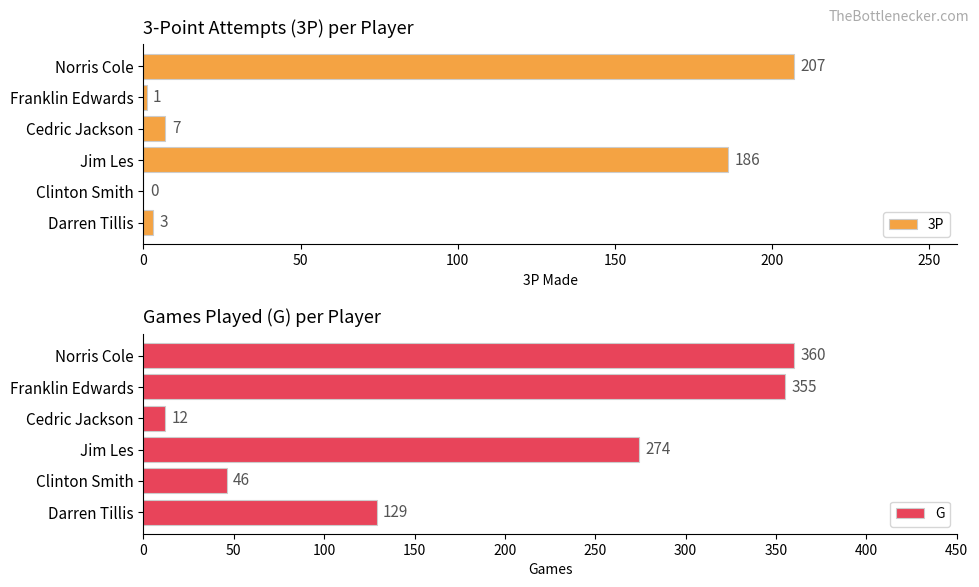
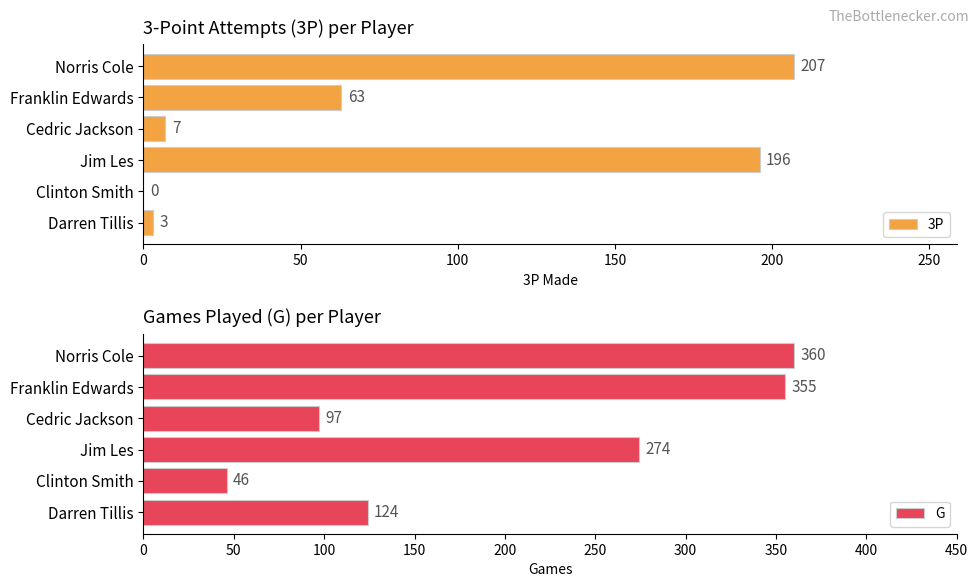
3-Point Attempts (3P) per Player, Franklin Edwards: 1 -> 63
3-Point Attempts (3P) per Player, Jim Les: 186 -> 196
Games Played (G) per Player, Cedric Jackson: 12 -> 97
Games Played (G) per Player, Darren Tillis: 129 -> 124
